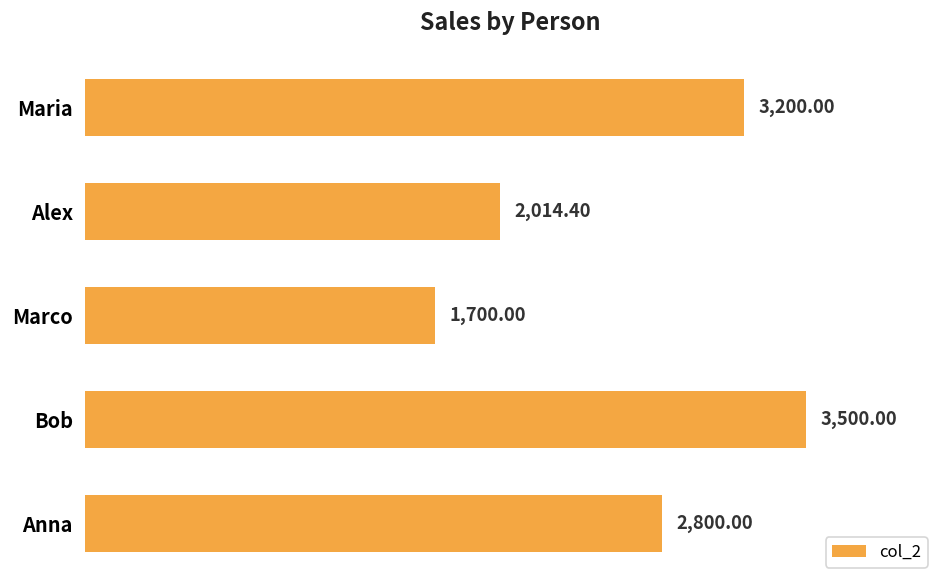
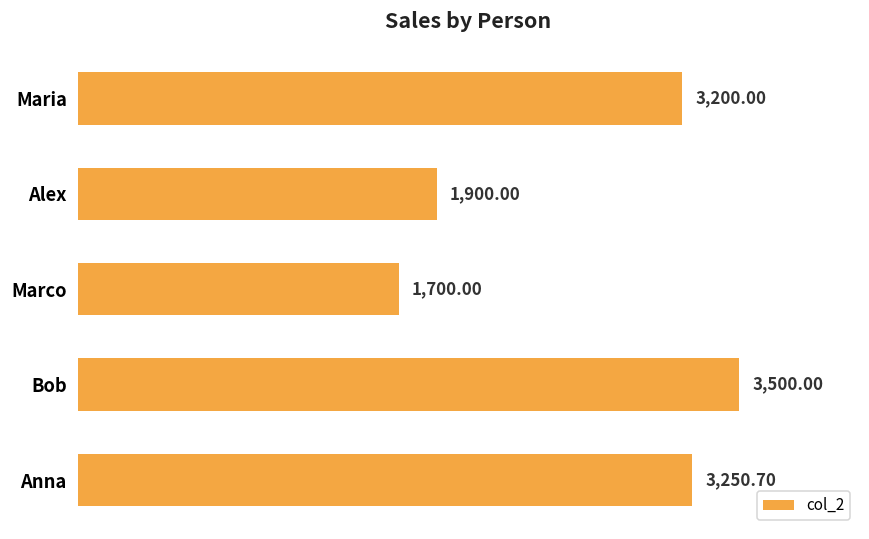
Alex: 2,014.40 -> 1,900.00
Anna: 2,800.00 -> 3,250.70
